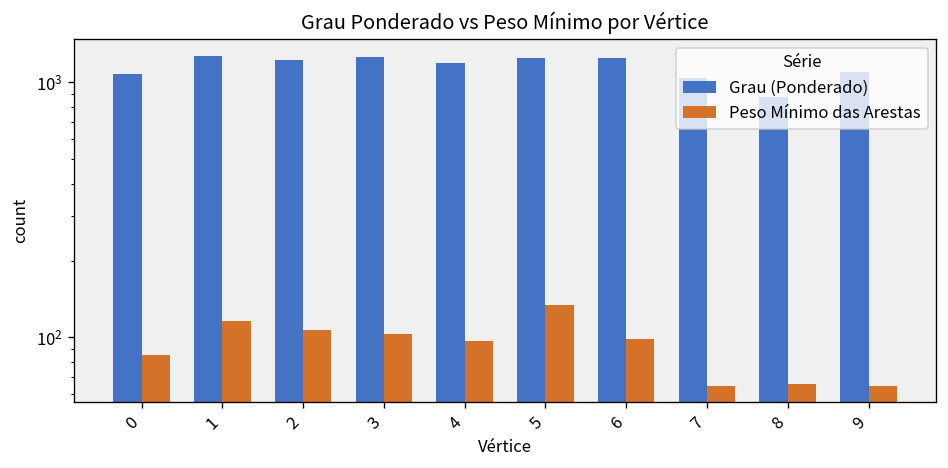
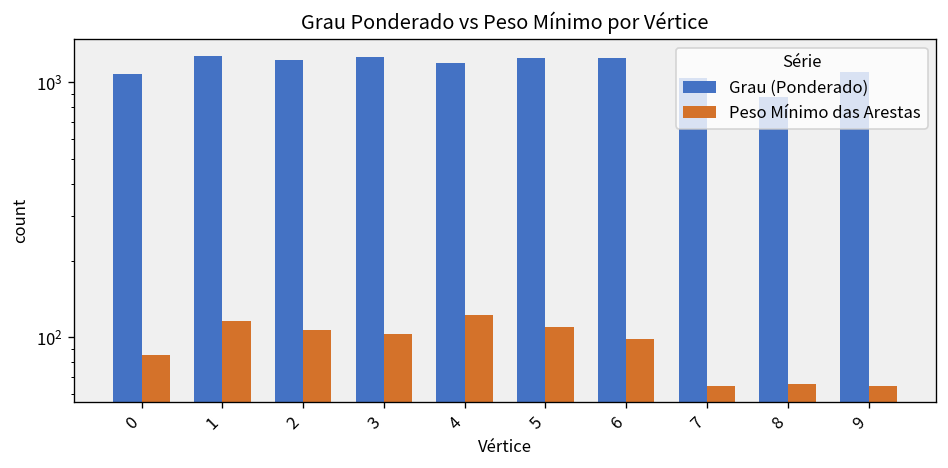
Peso Mínimo das Arestas, 4: 100 -> 120
Peso Mínimo das Arestas, 5: 130 -> 110
